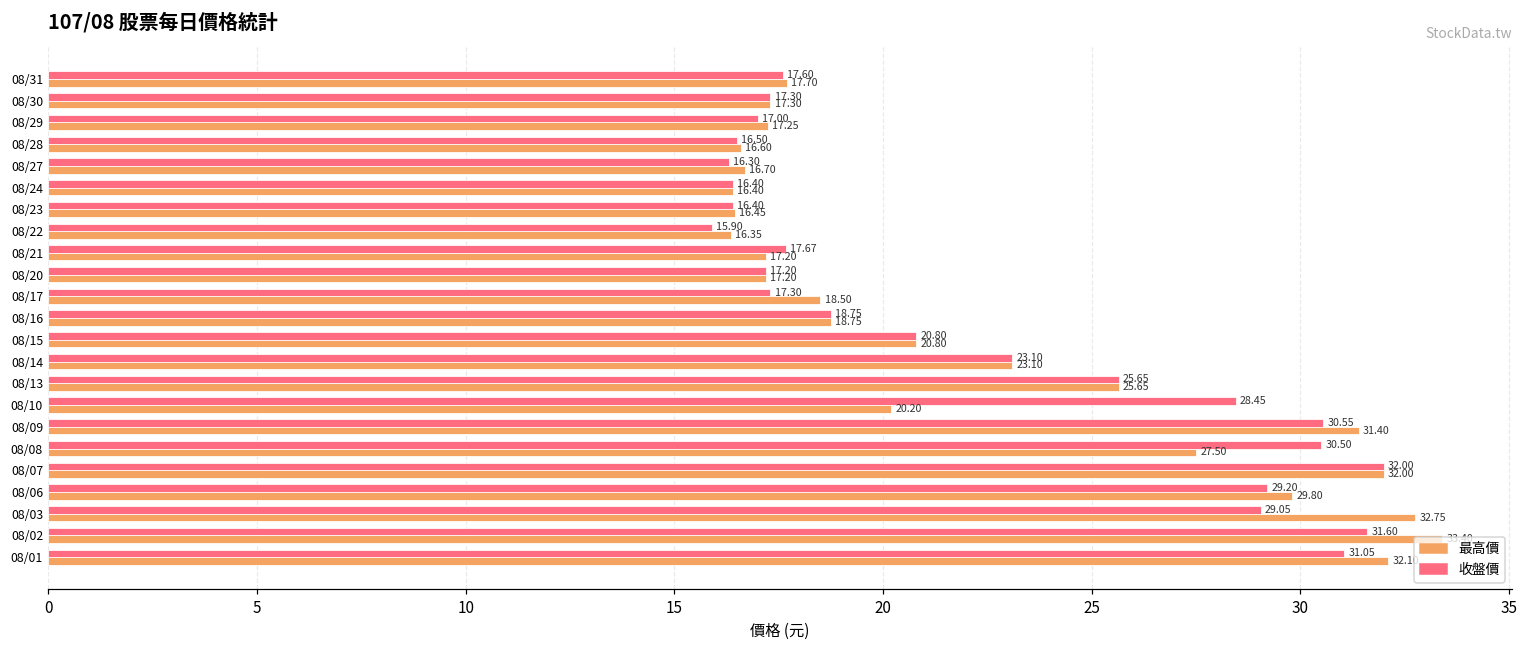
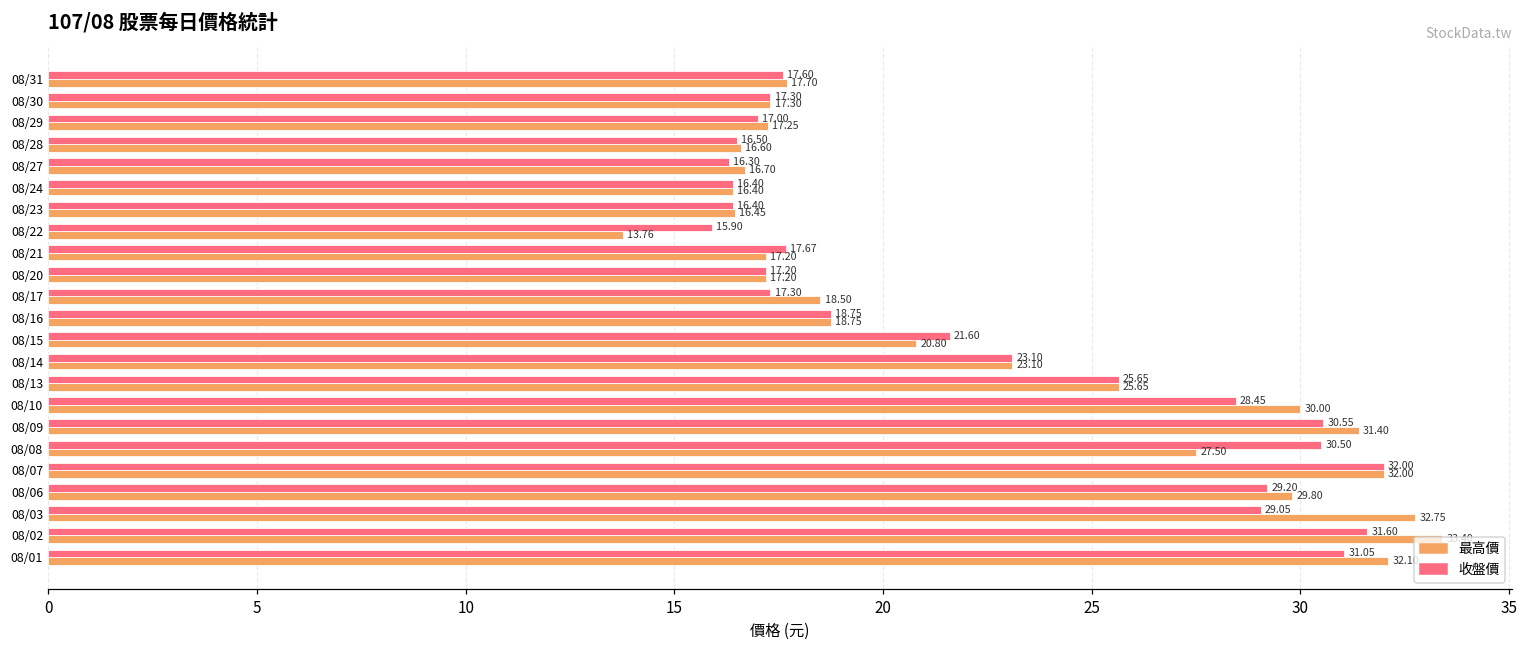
最高價, 08/22: 16.35 -> 13.76
收盤價, 08/15: 20.80 -> 21.60
最高價, 08/10: 20.20 -> 30.00
